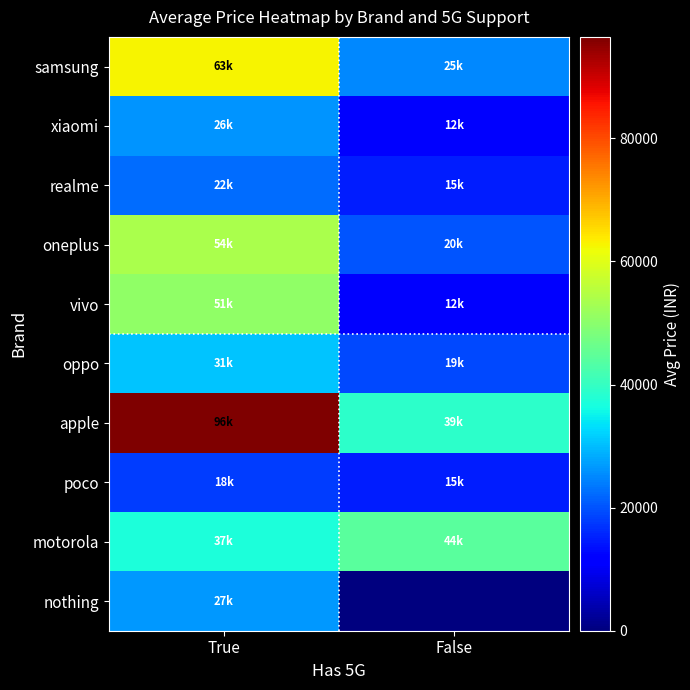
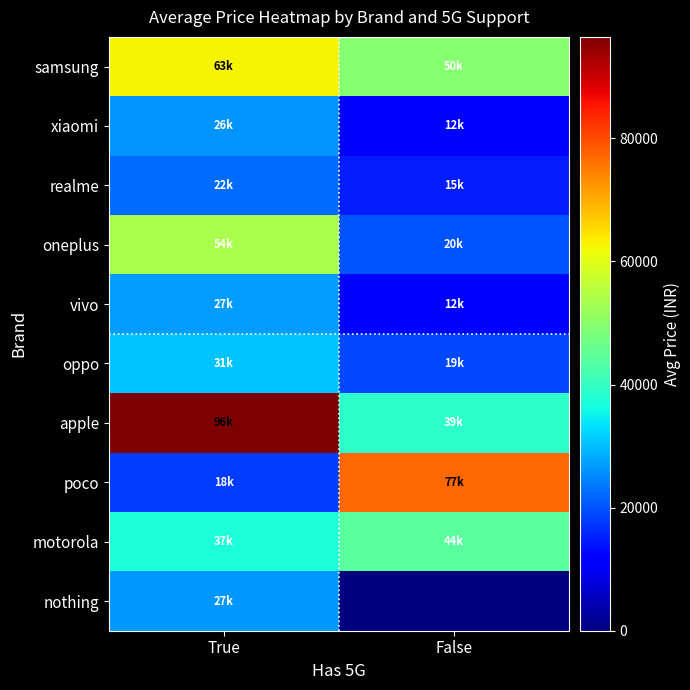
samsung, False: 25k -> 50k
vivo, True: 51k -> 27k
poco, False: 15k -> 77k
